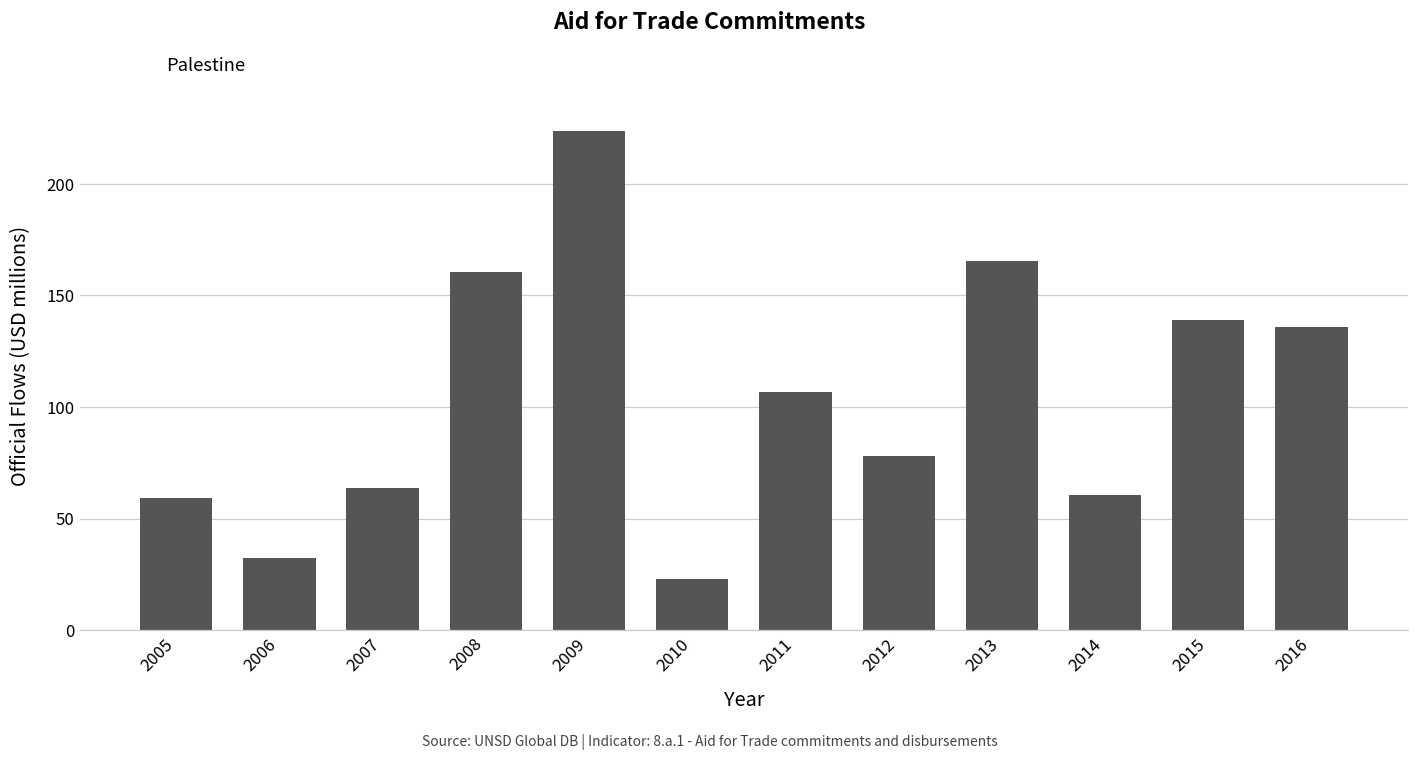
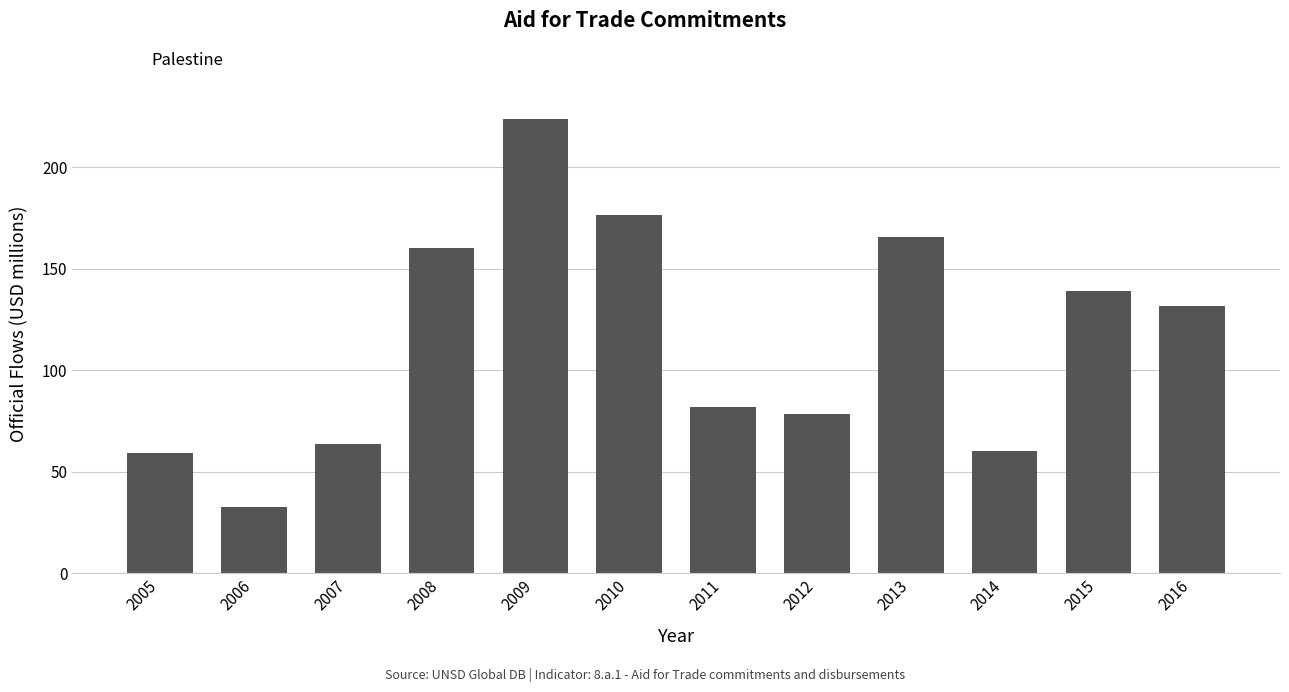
2010: 23 -> 176
2011: 107 -> 82
2016: 136 -> 132
